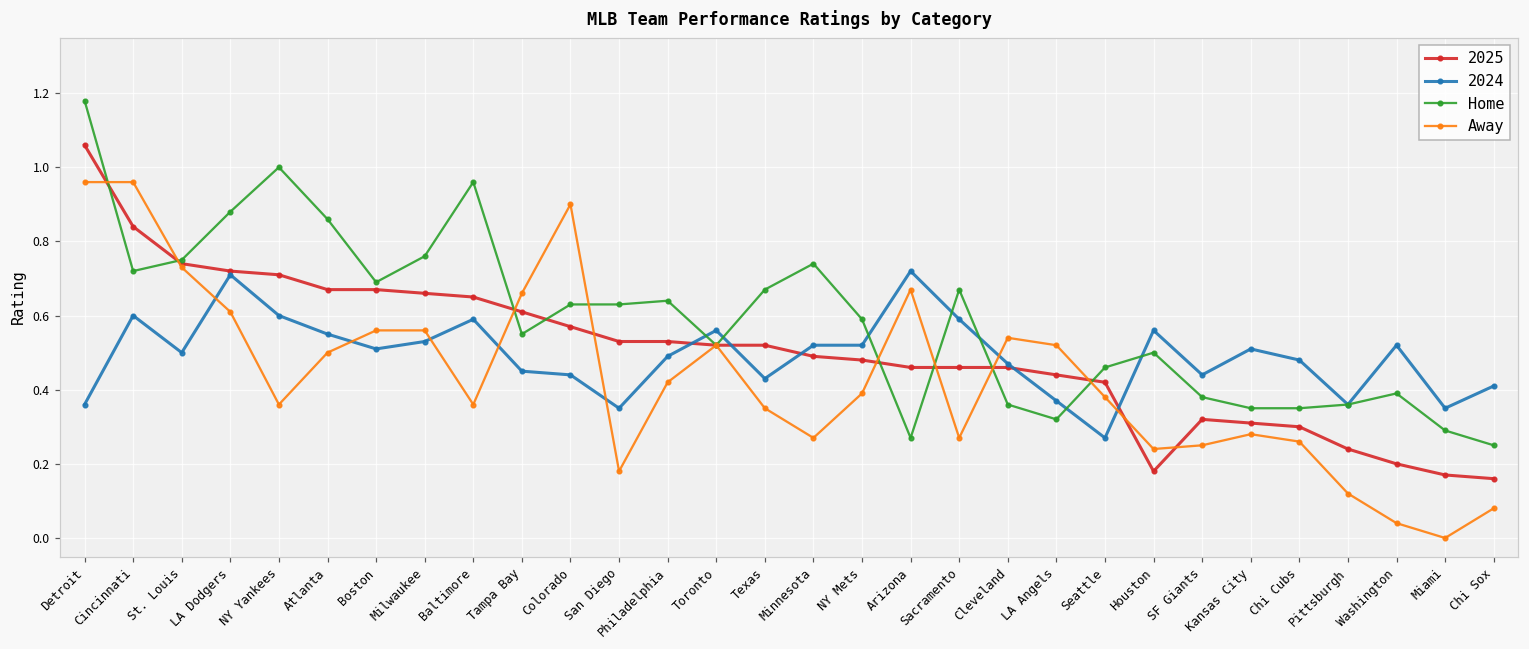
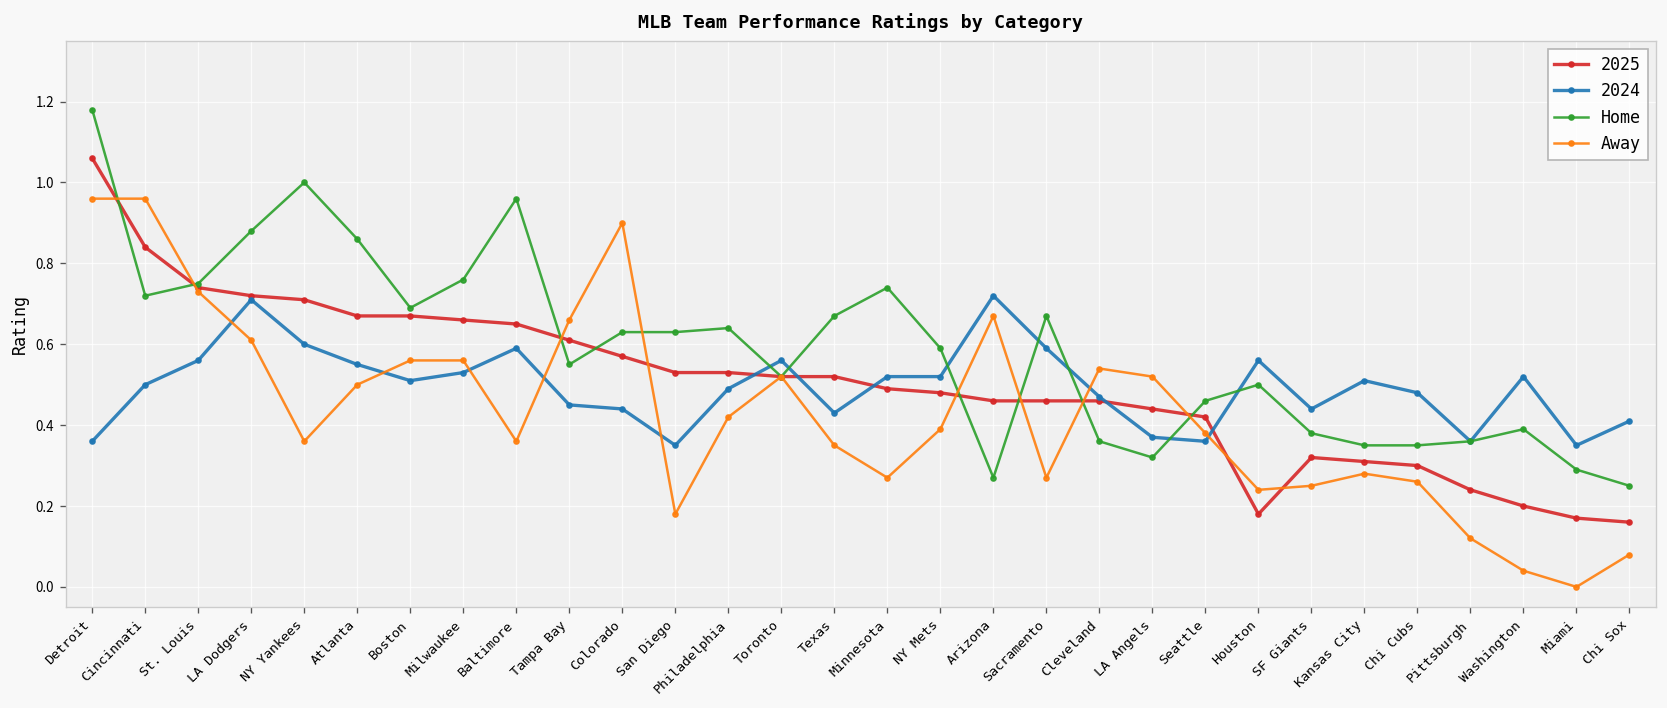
2024, Cincinnati: 0.6 -> 0.5
2024, St. Louis: 0.50 -> 0.56
2024, Seattle: 0.27 -> 0.36
